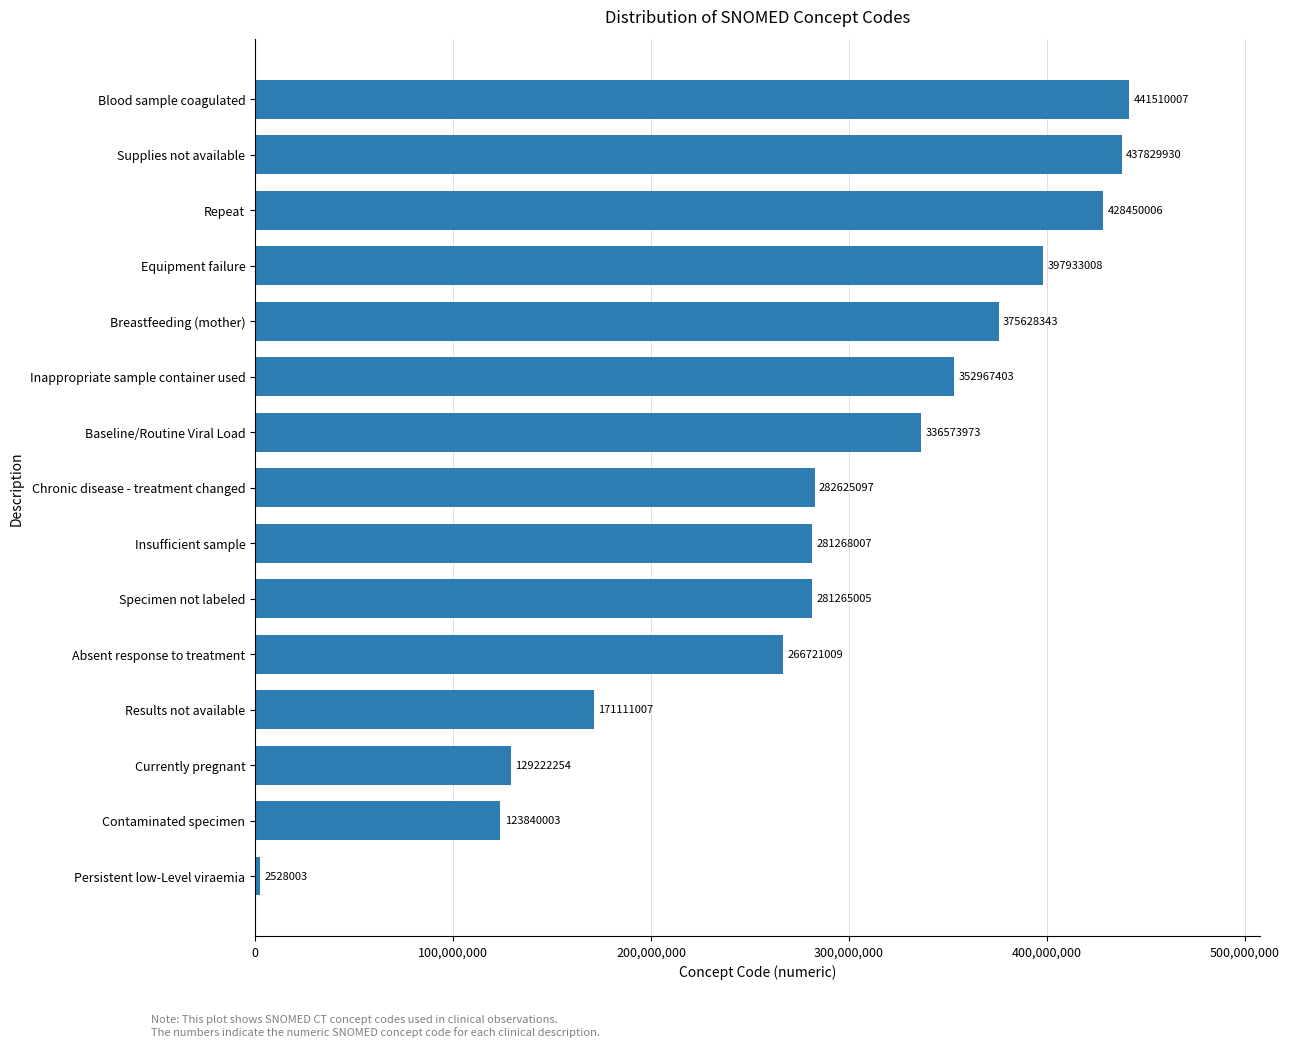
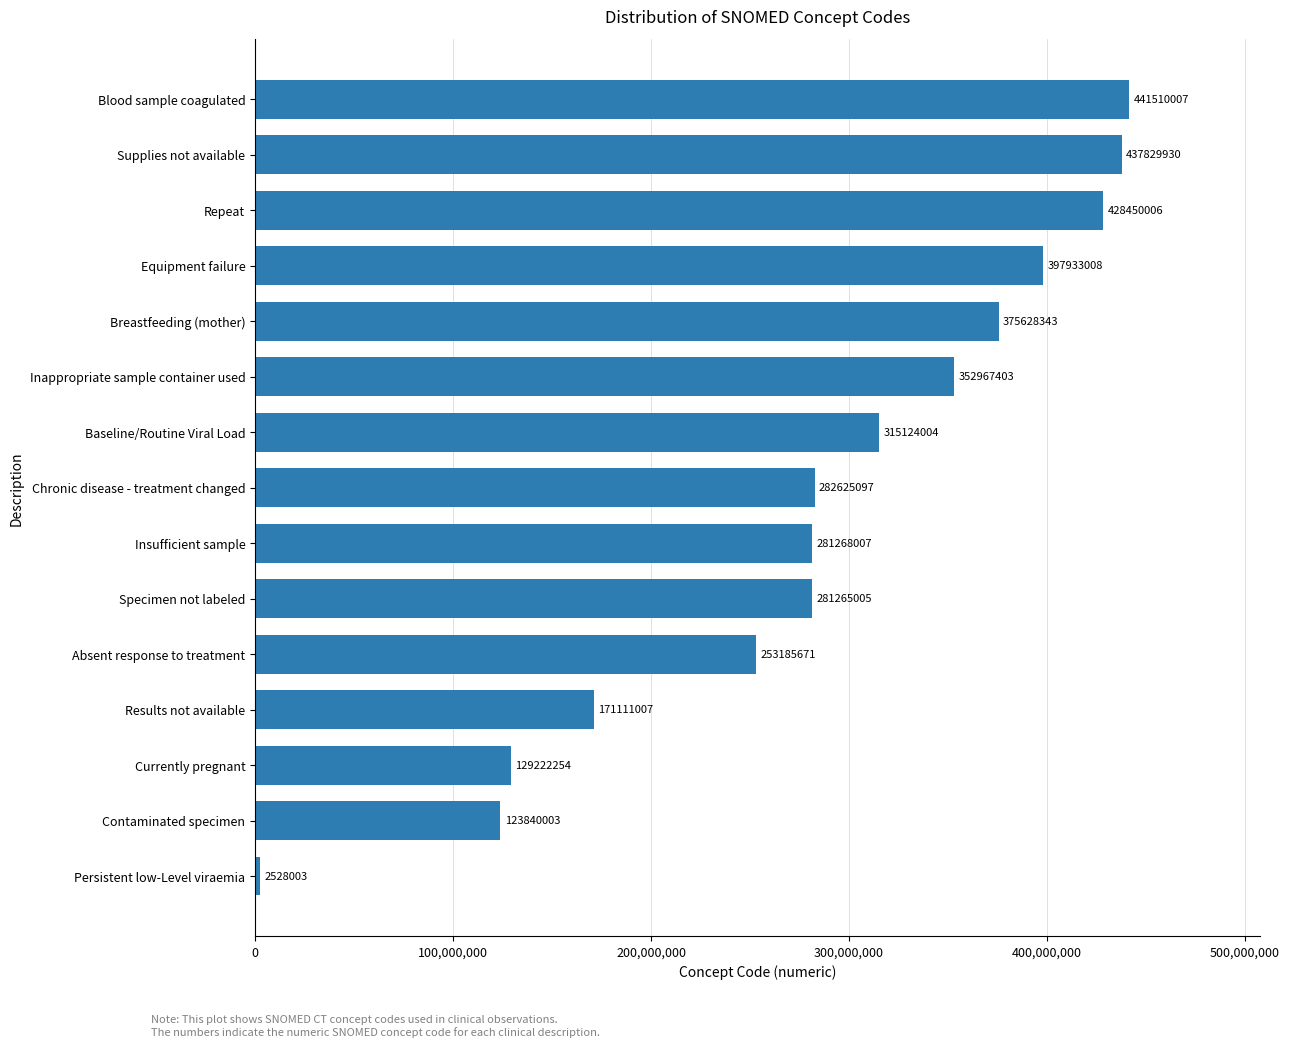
Baseline/Routine Viral Load: 336573973 -> 315124004
Absent response to treatment: 266721009 -> 253185671
